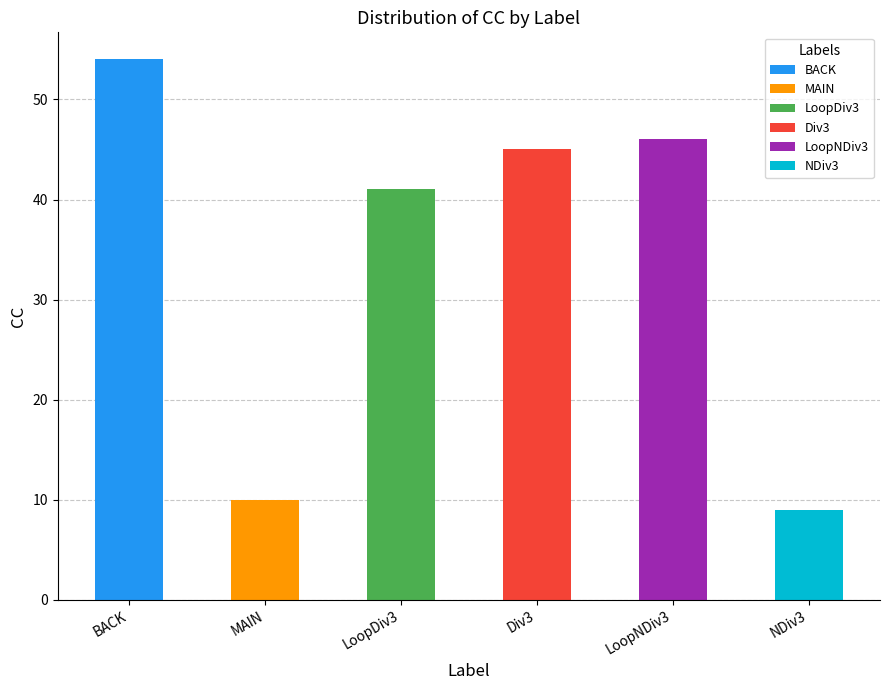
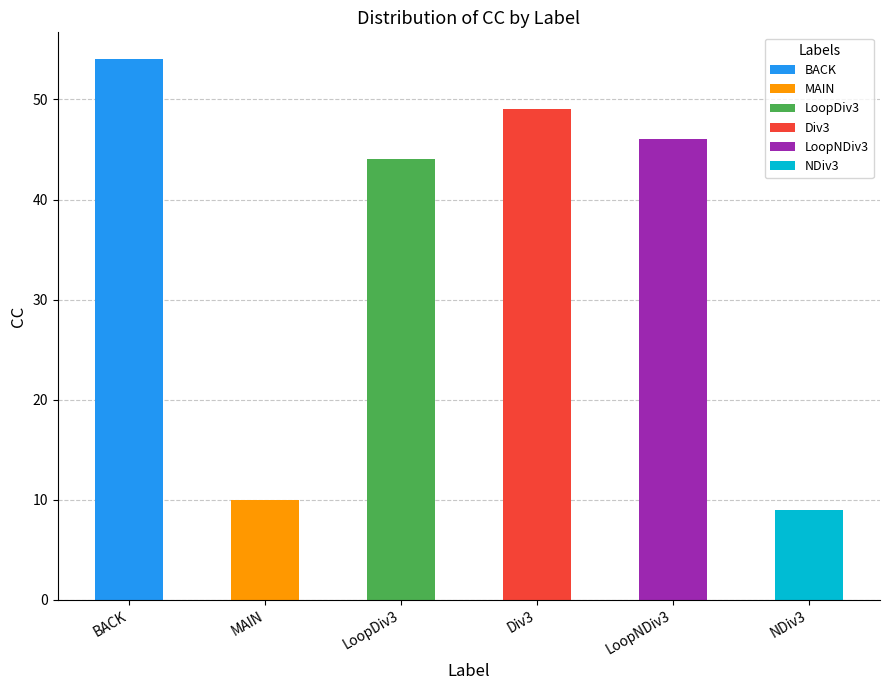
LoopDiv3: 41 -> 44
Div3: 45 -> 49
